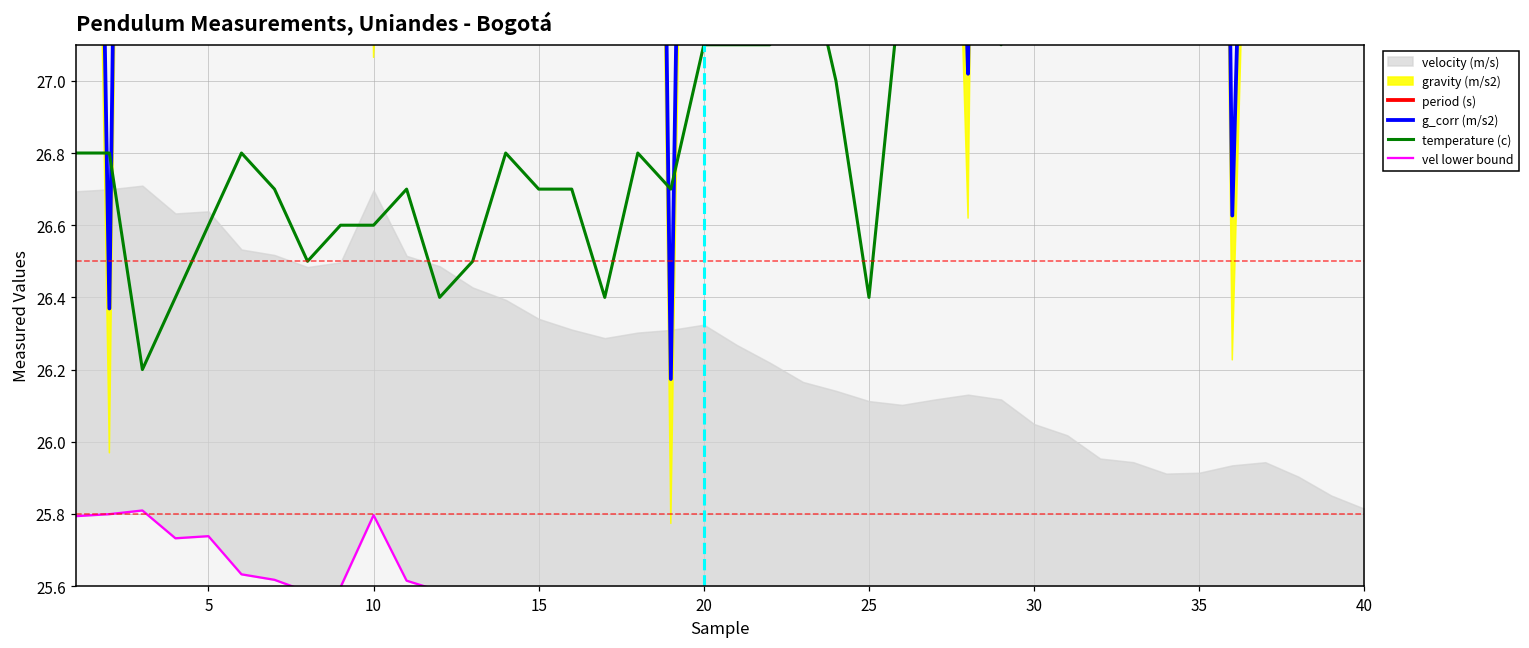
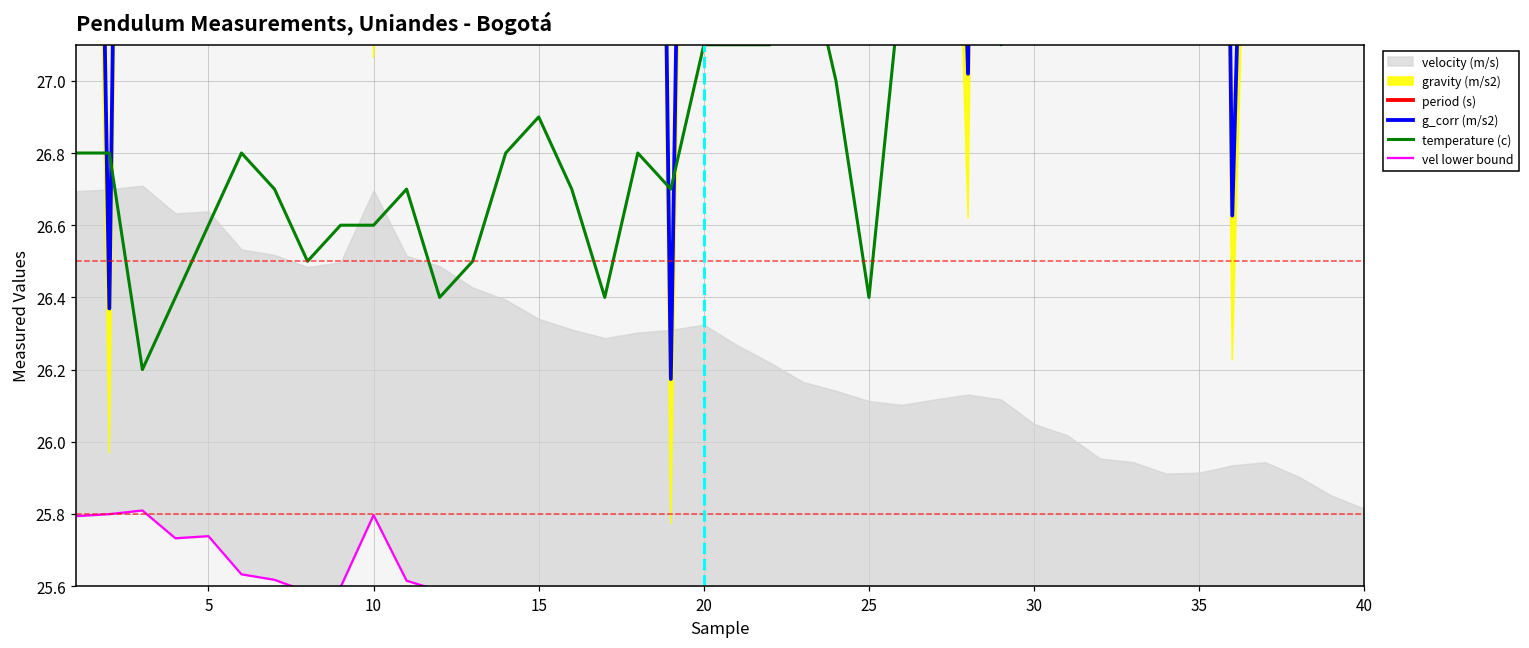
temperature (c), 15: 26.70 -> 26.90
